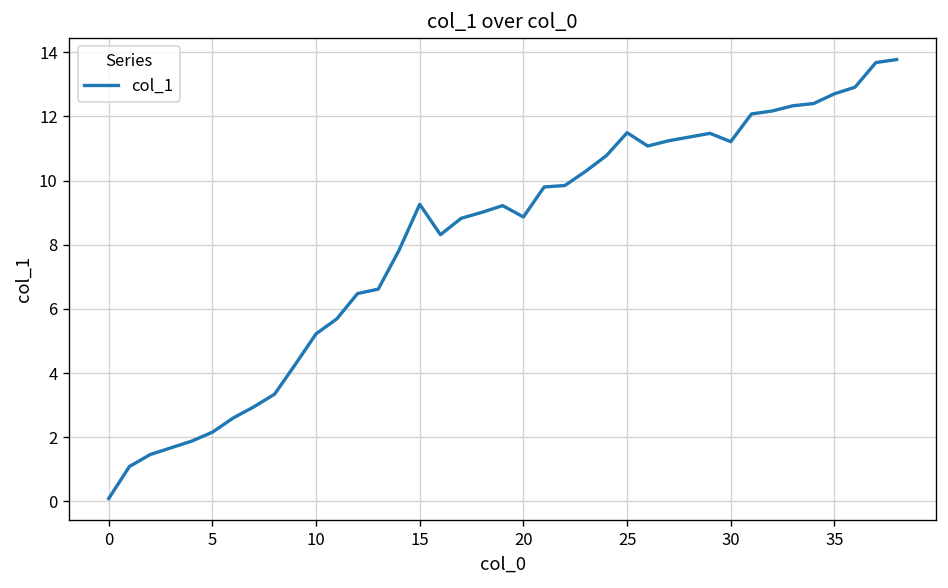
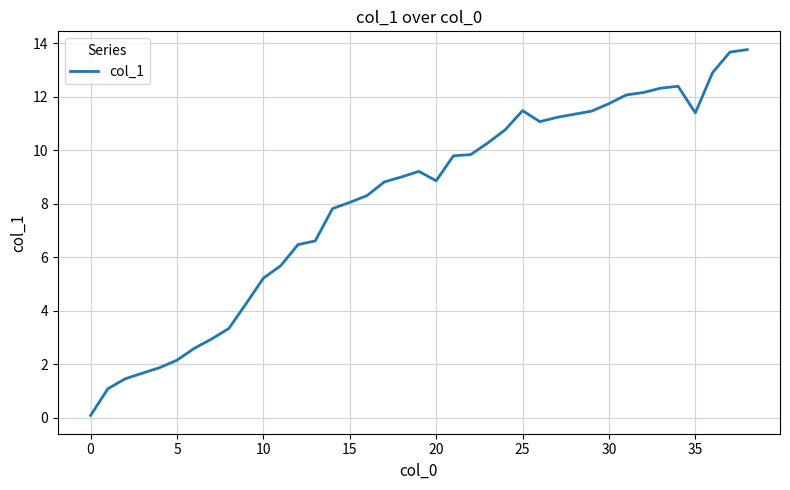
15: 9.3 -> 8.1
30: 11.2 -> 11.7
35: 12.7 -> 11.4
